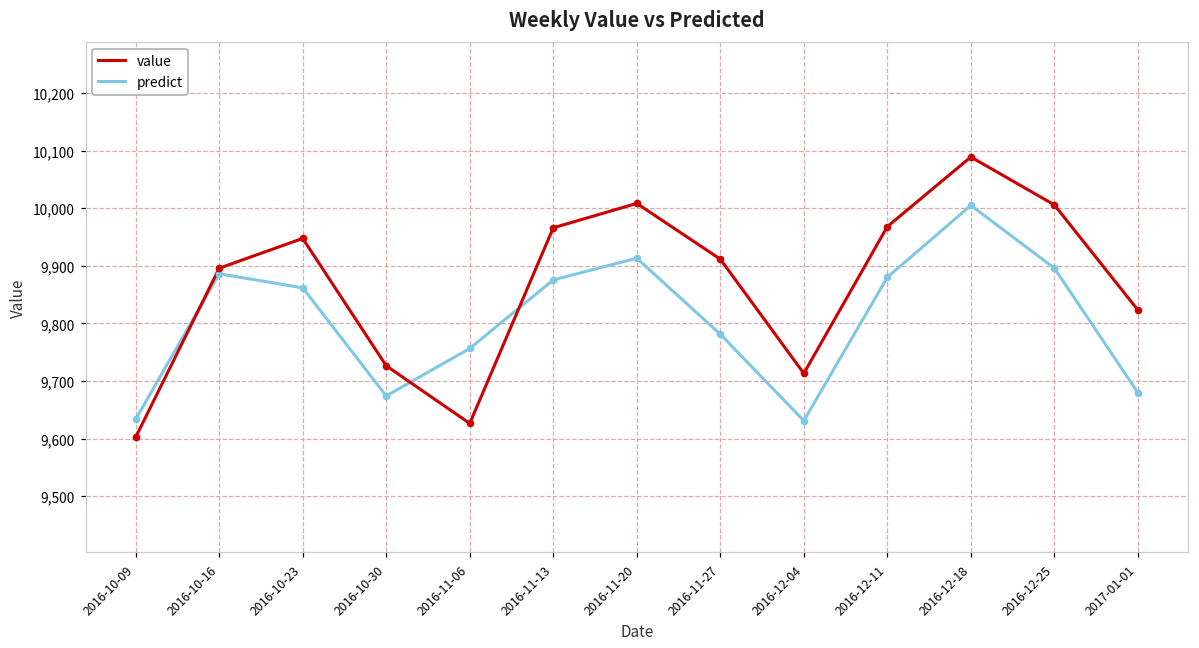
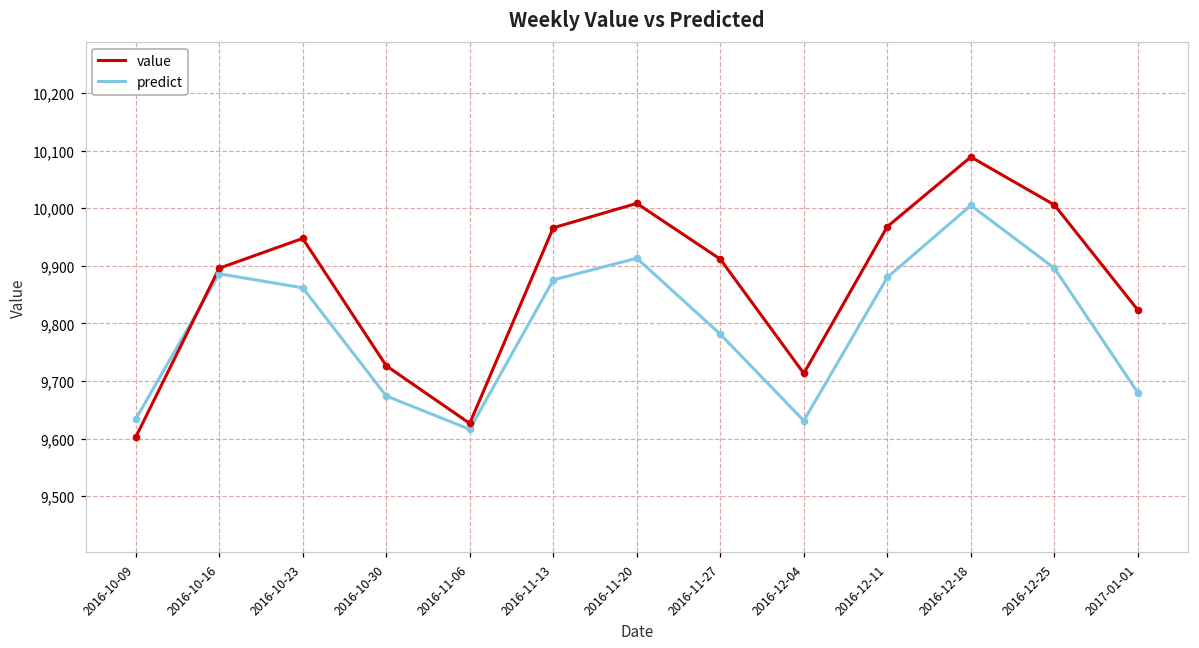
predict, 2016-11-06: 9,760 -> 9,620
